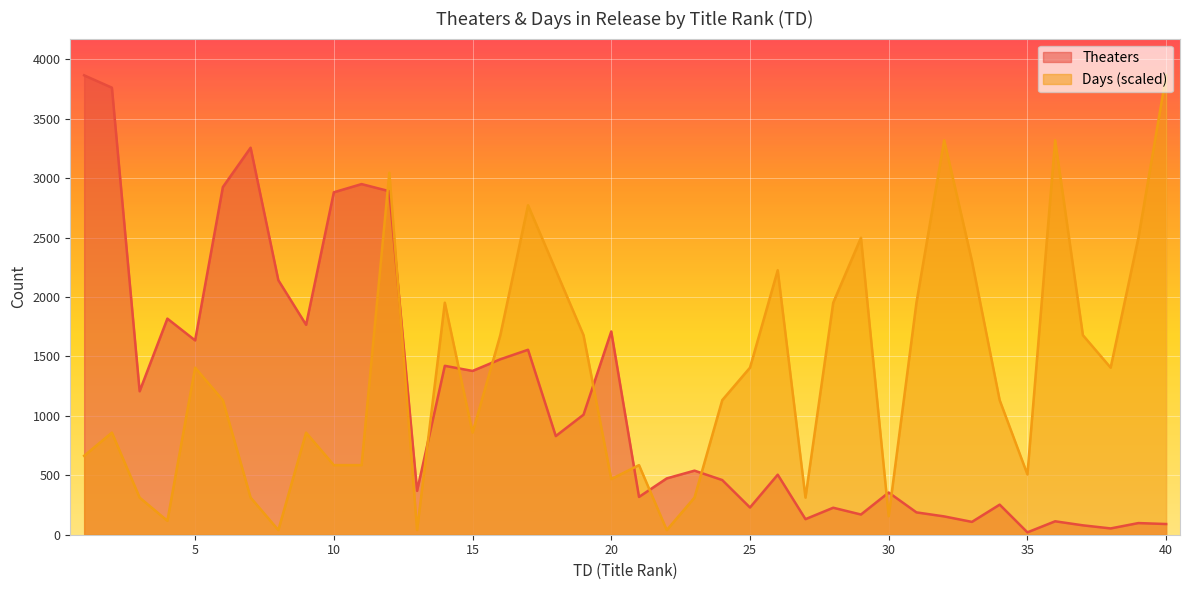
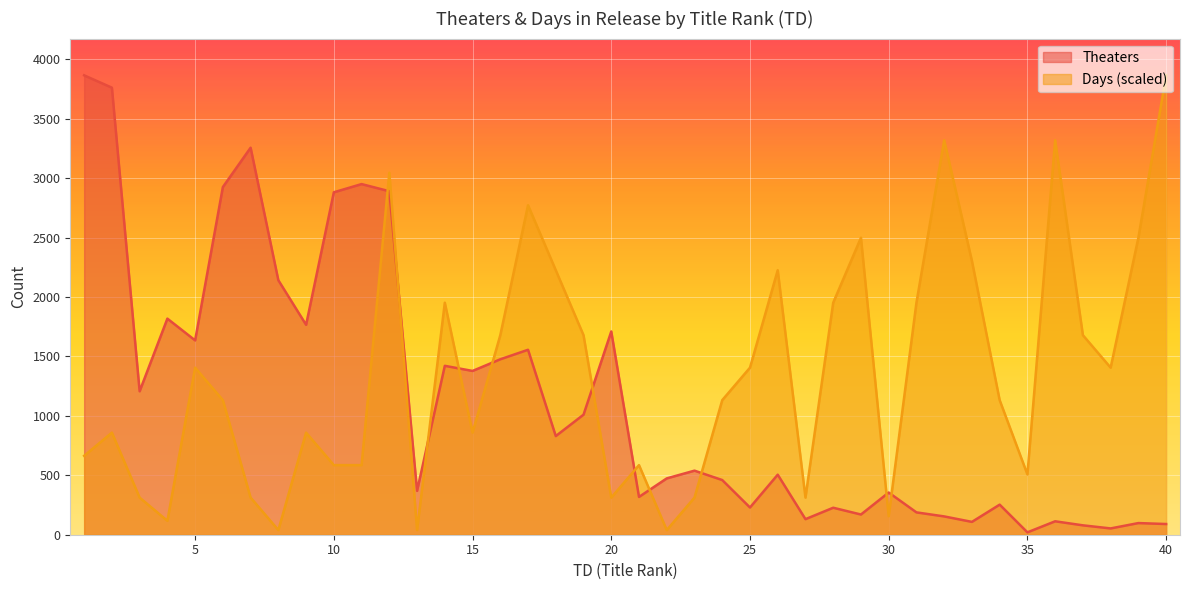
Days (scaled), 20: 470 -> 310
